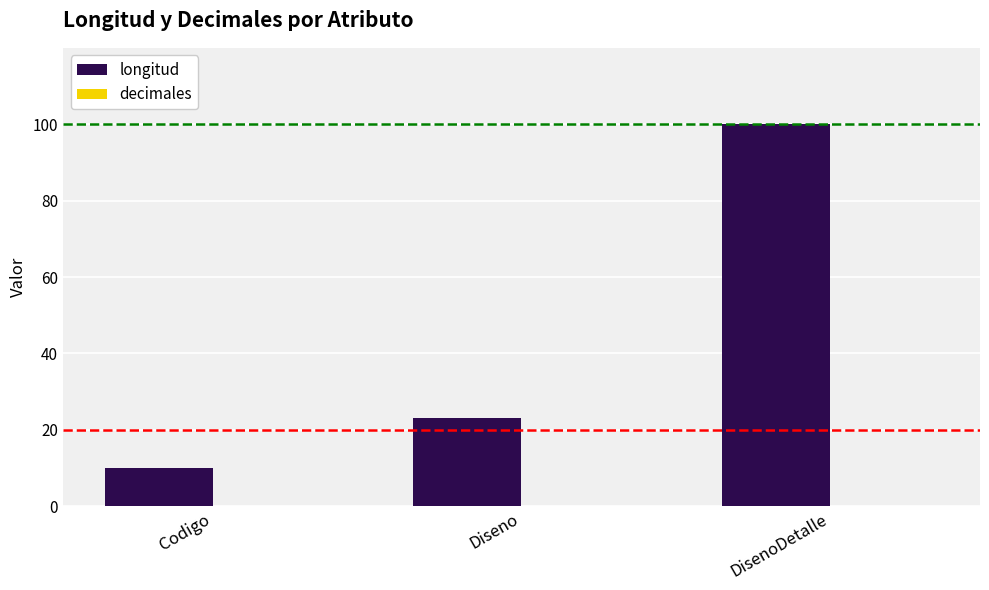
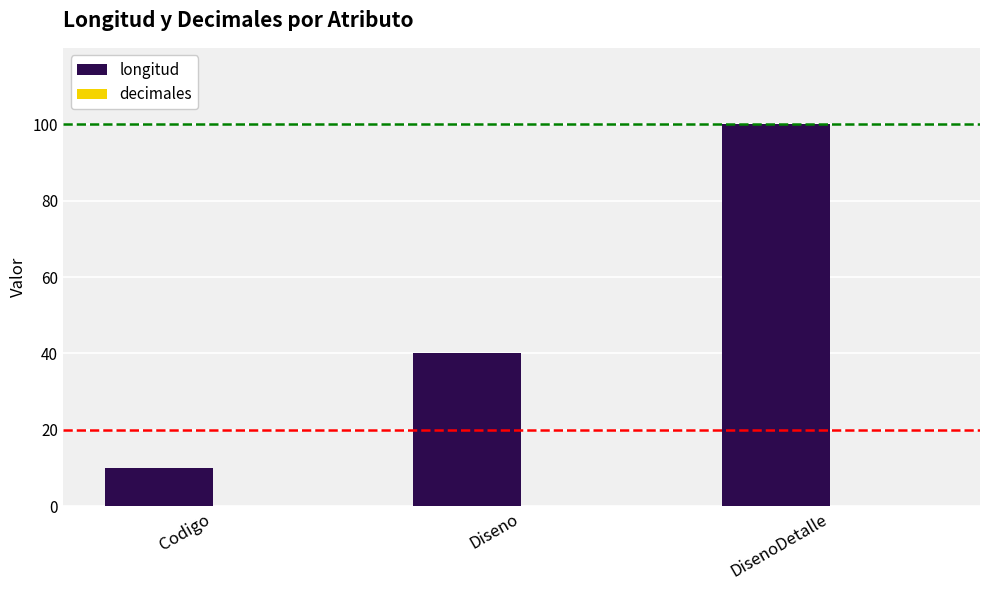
longitud, Diseno: 23 -> 40
